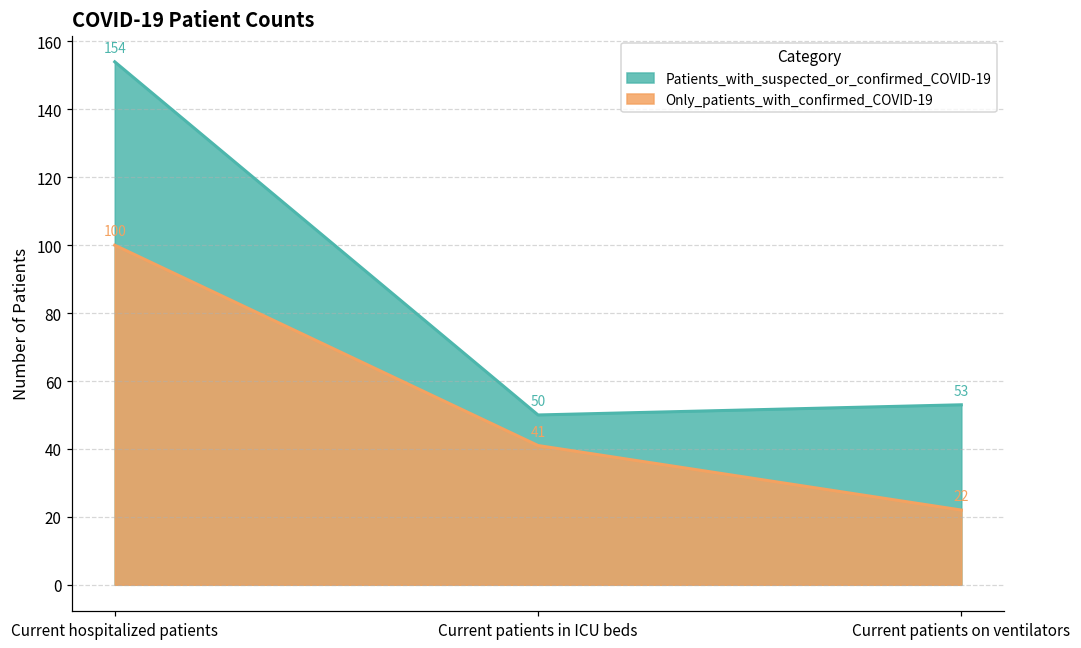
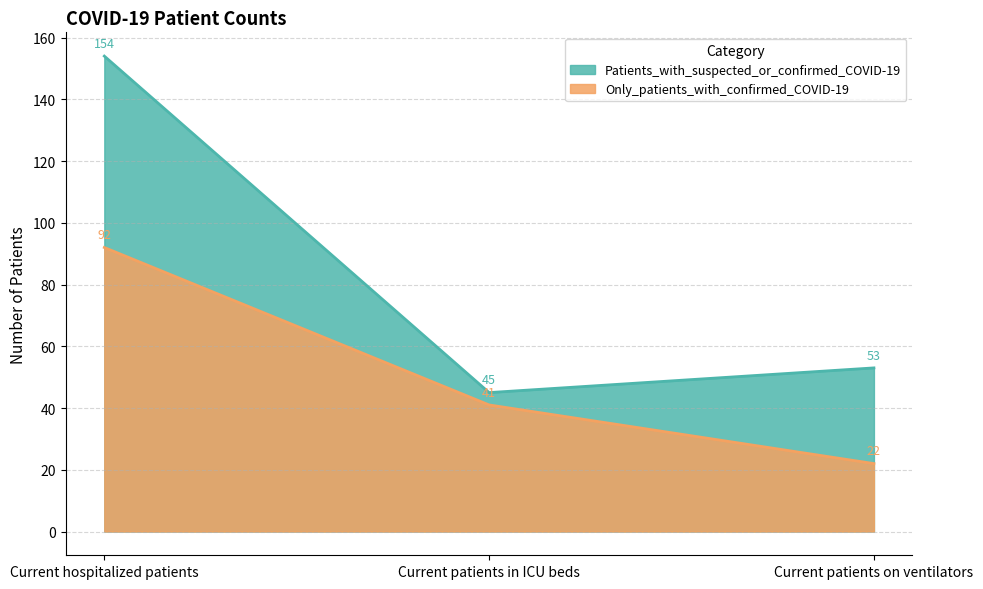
Only_patients_with_confirmed_COVID-19, Current hospitalized patients: 100 -> 92
Patients_with_suspected_or_confirmed_COVID-19, Current patients in ICU beds: 50 -> 45
